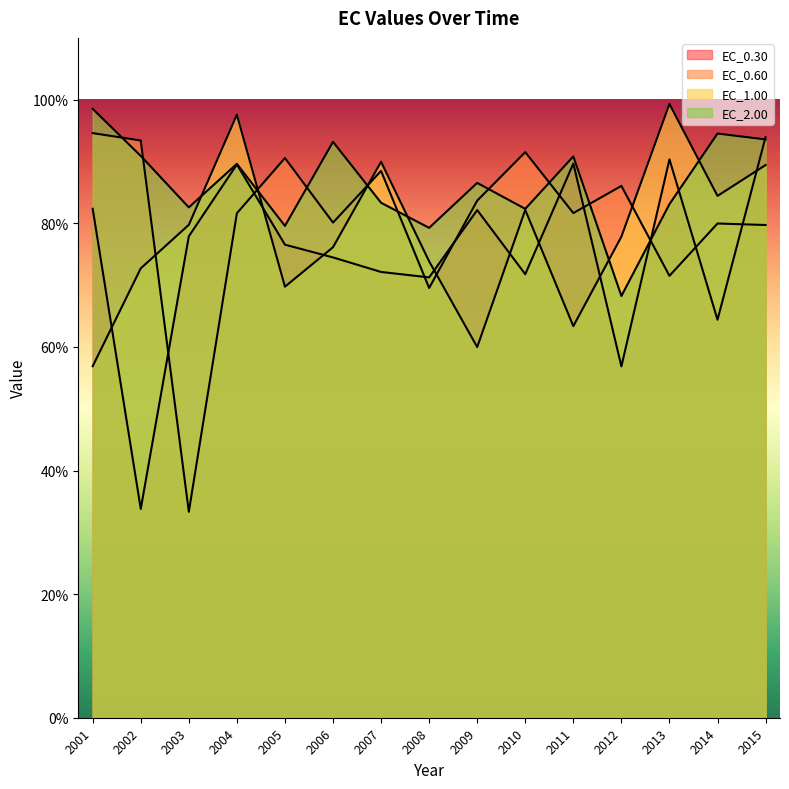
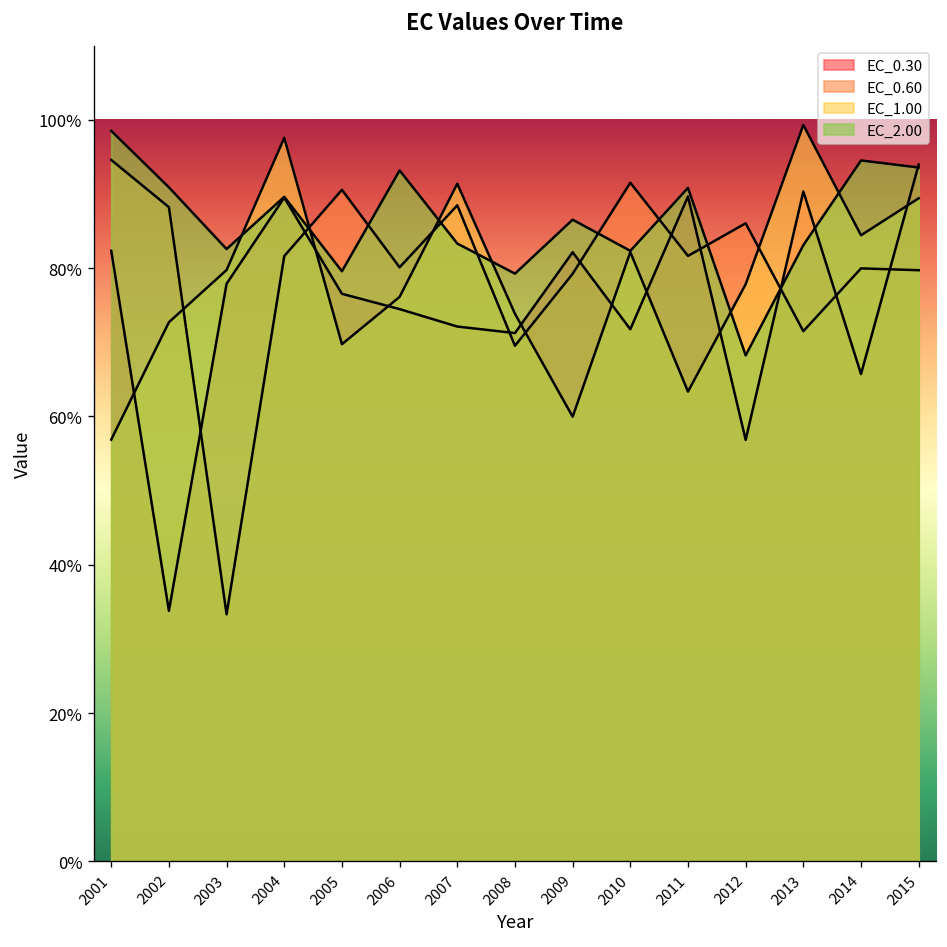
EC_0.60, 2002: 93% -> 88%
EC_1.00, 2007: 90% -> 91%
EC_0.60, 2009: 84% -> 79%
EC_0.30, 2014: 64% -> 66%
